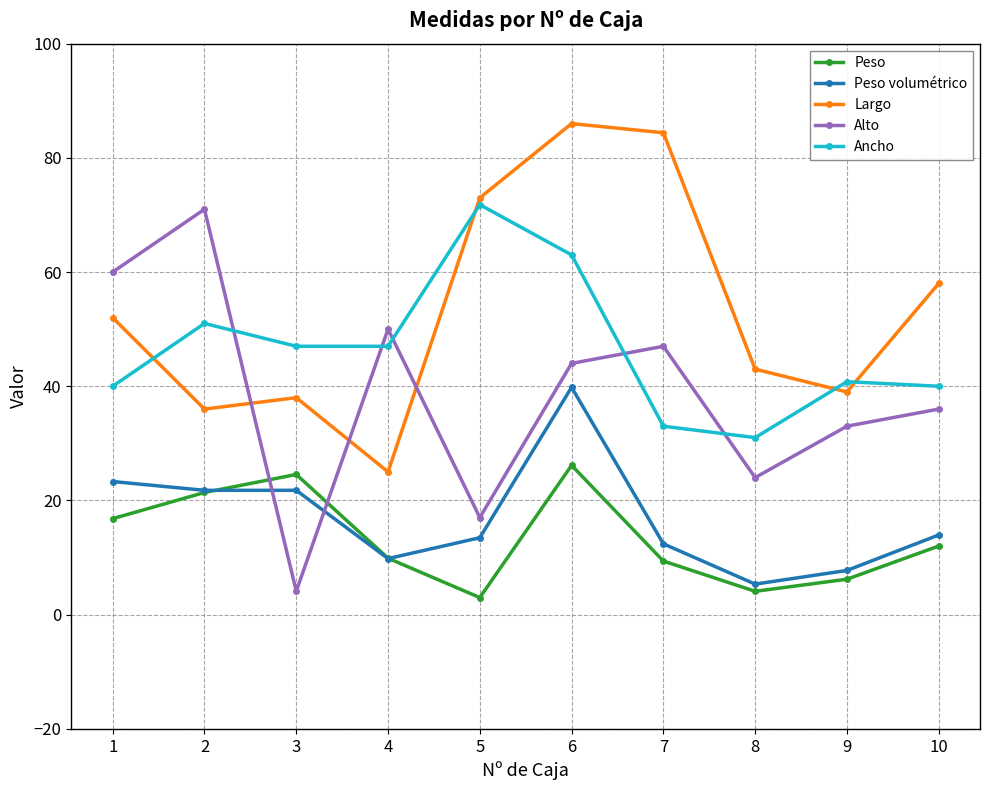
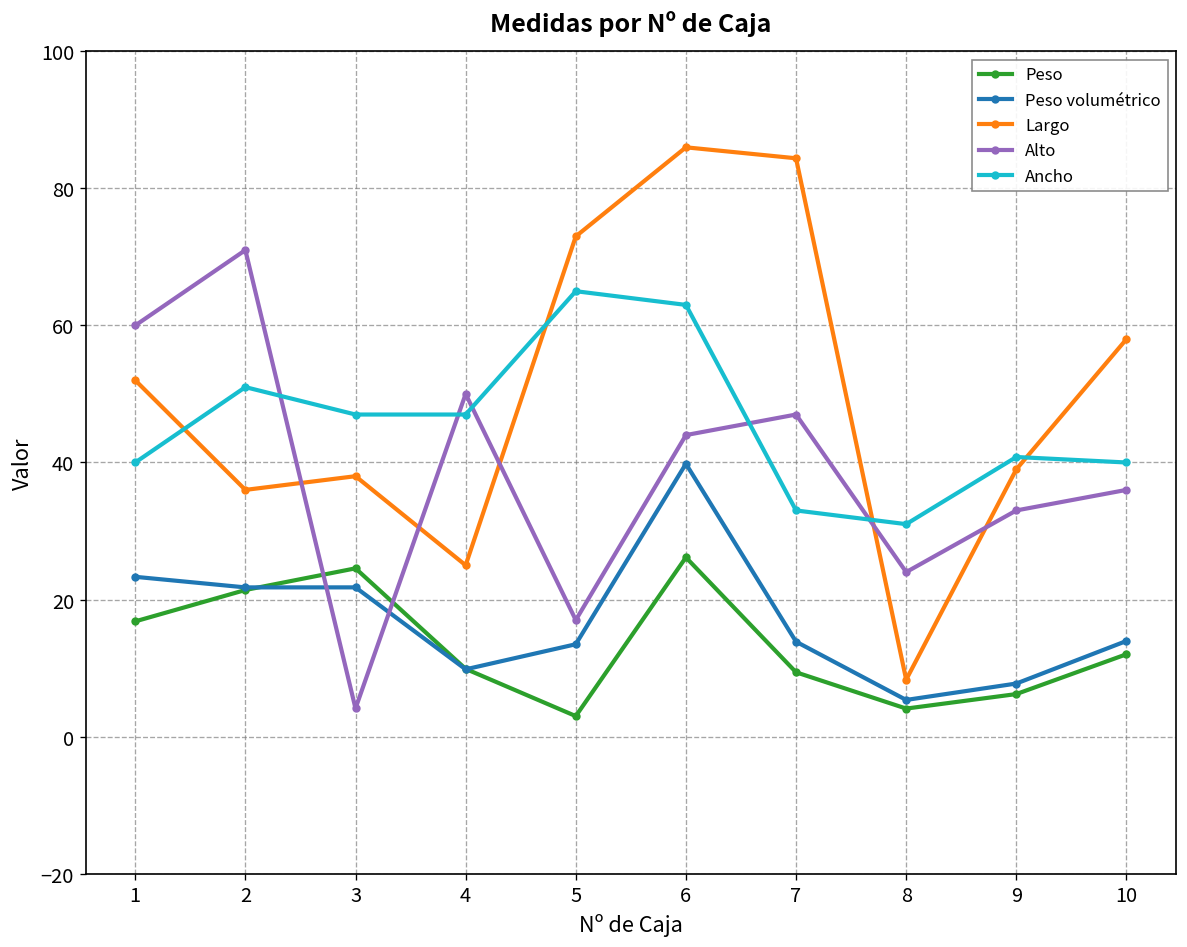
Ancho, 5: 72 -> 65
Peso volumétrico, 7: 12 -> 14
Largo, 8: 43 -> 8
